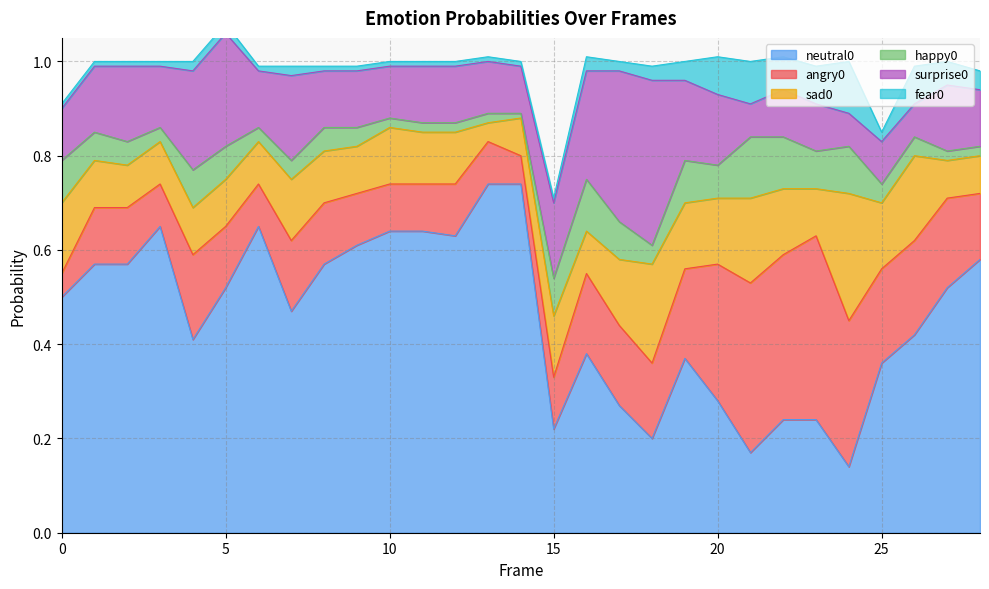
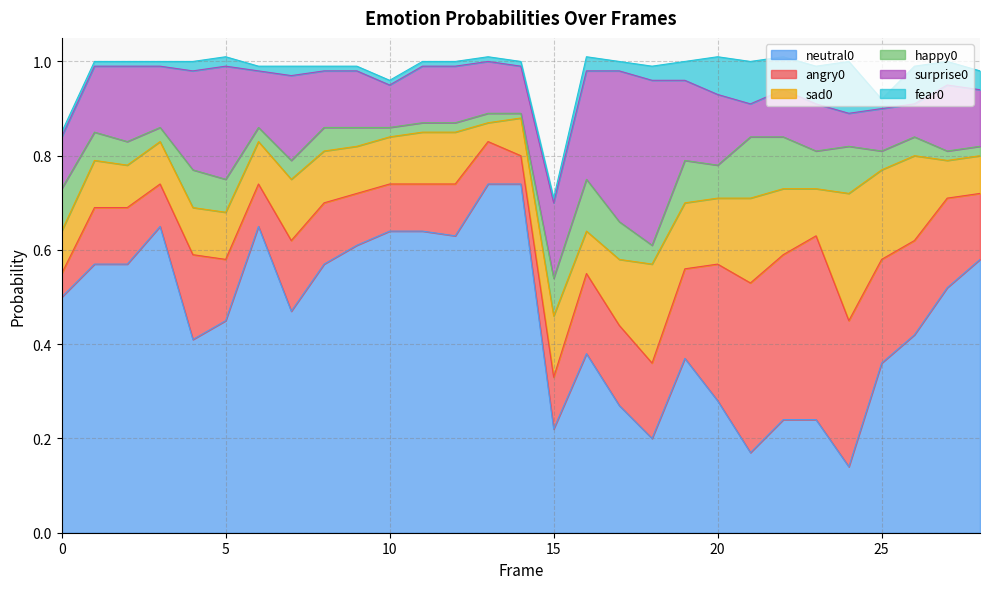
sad0, 0: 0.15 -> 0.09
neutral0, 5: 0.52 -> 0.45
sad0, 10: 0.12 -> 0.10
surprise0, 10: 0.11 -> 0.09
angry0, 25: 0.20 -> 0.22
sad0, 25: 0.14 -> 0.19
